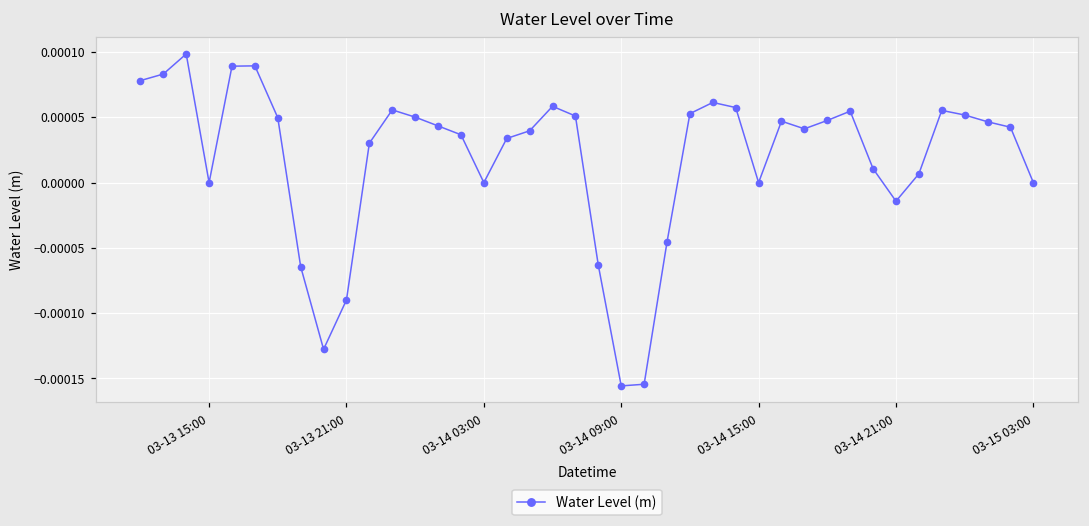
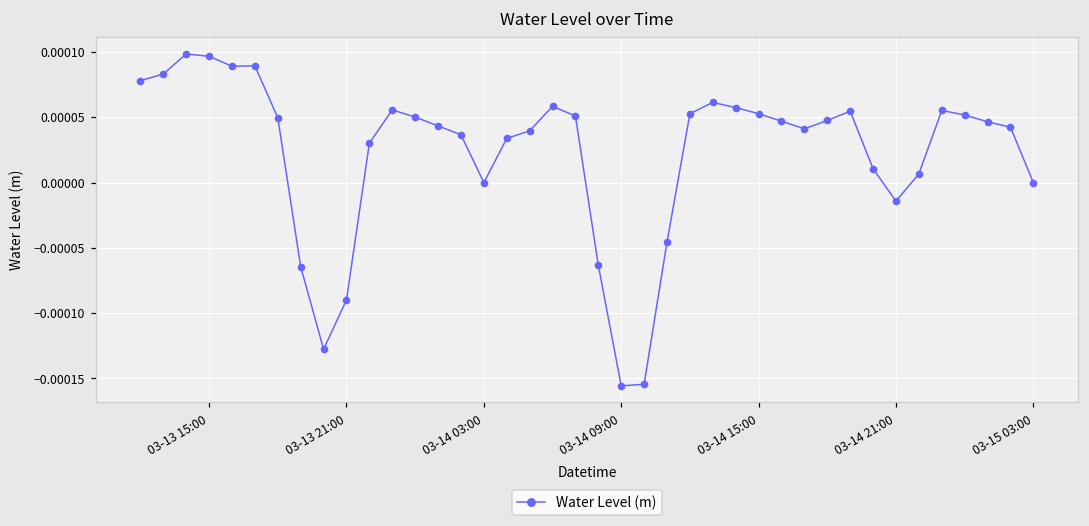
03-13 15:00: 0.0000 -> 0.0001
03-14 15:00: 0.0000 -> 0.0001
